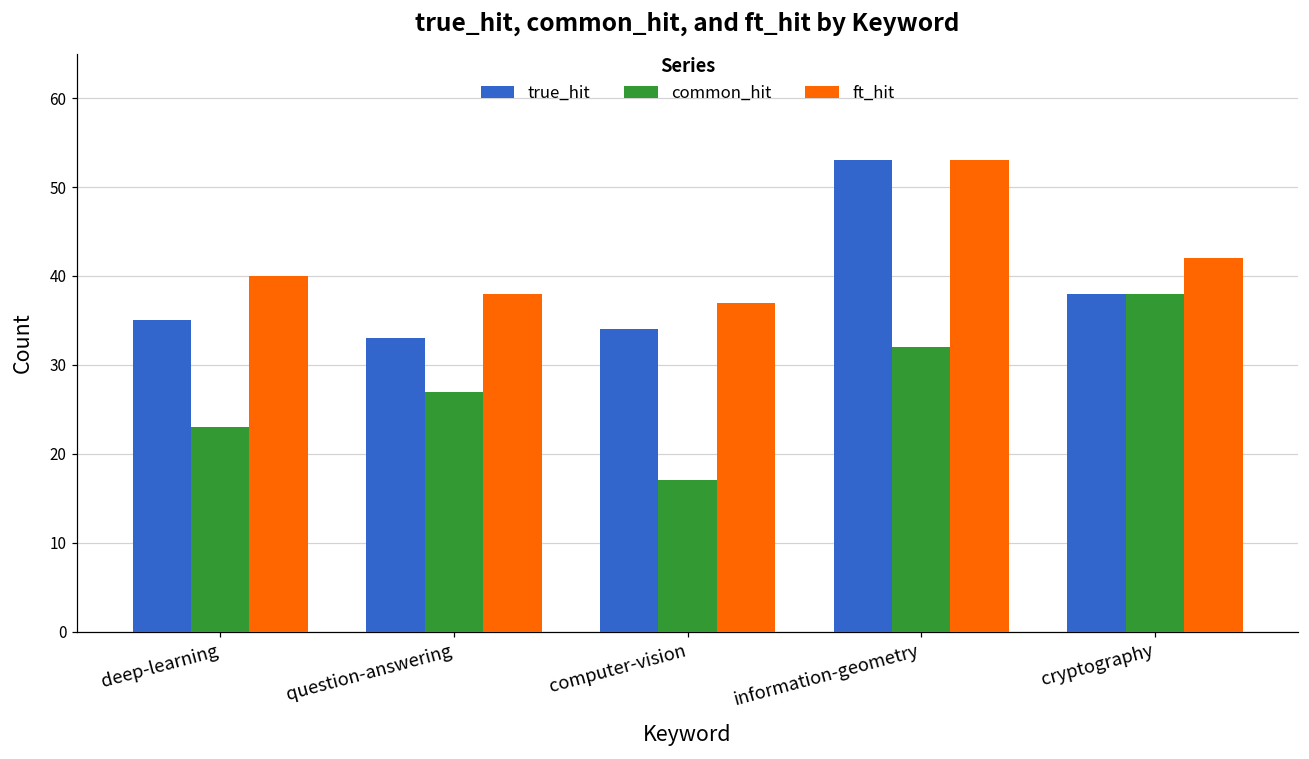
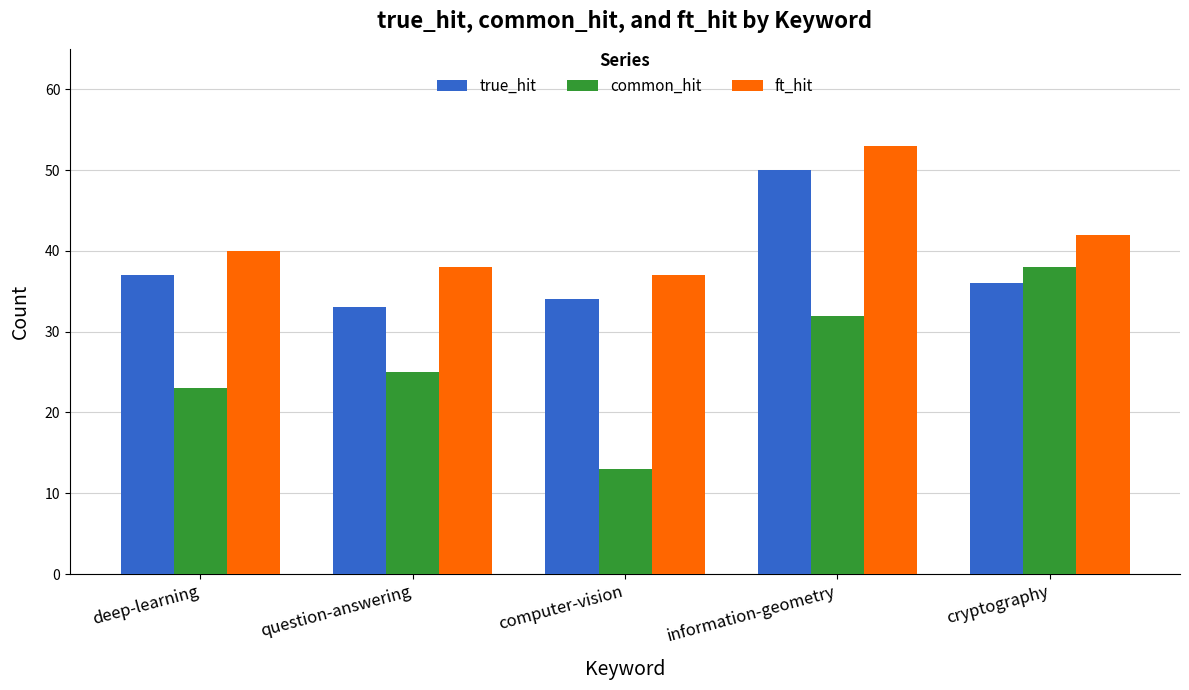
true_hit, deep-learning: 35 -> 37
common_hit, question-answering: 27 -> 25
common_hit, computer-vision: 17 -> 13
true_hit, information-geometry: 53 -> 50
true_hit, cryptography: 38 -> 36
